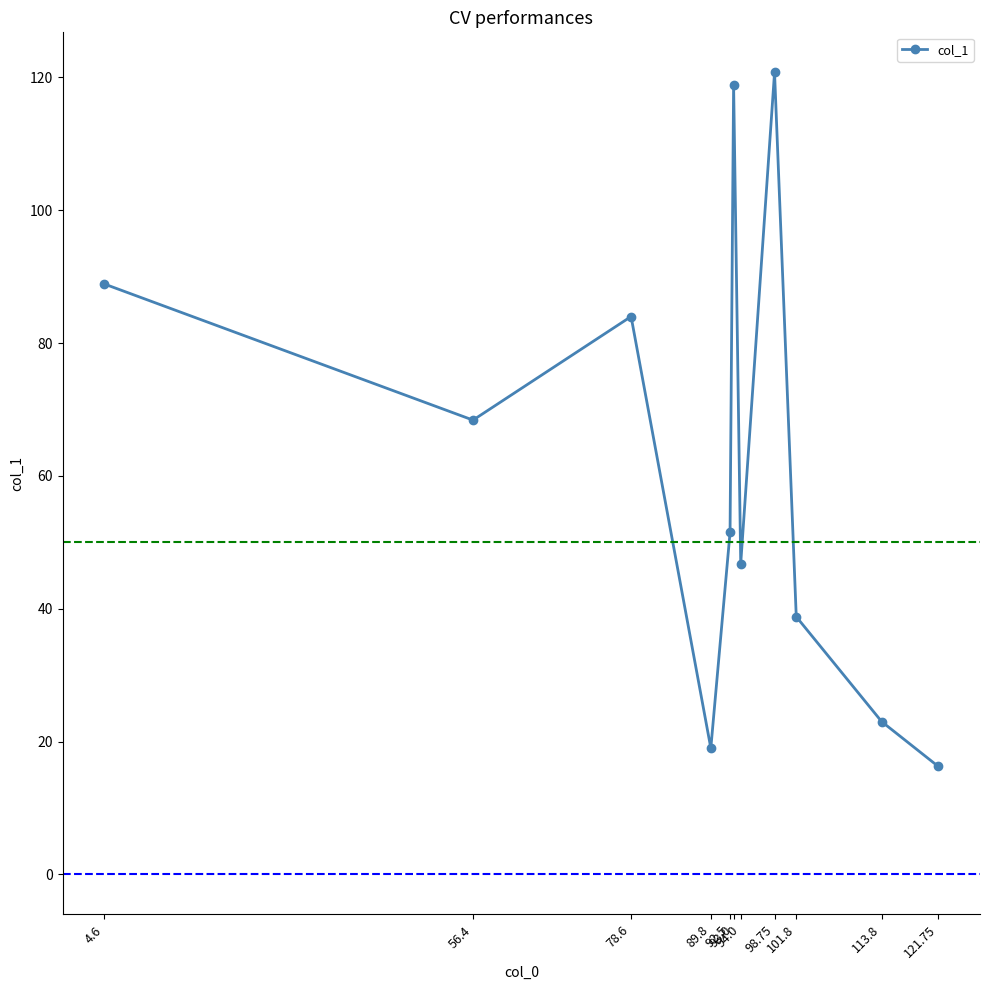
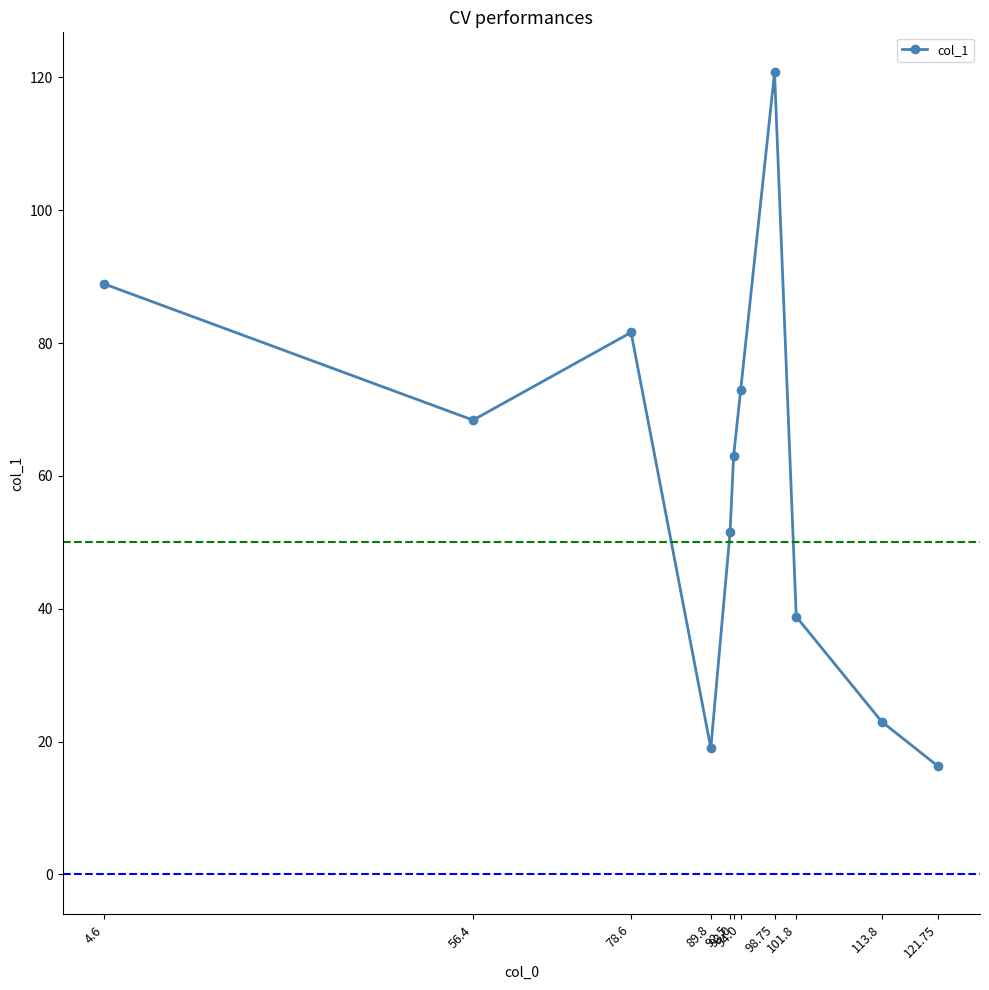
78.6: 84 -> 82
93.0: 119 -> 63
94.0: 47 -> 73
